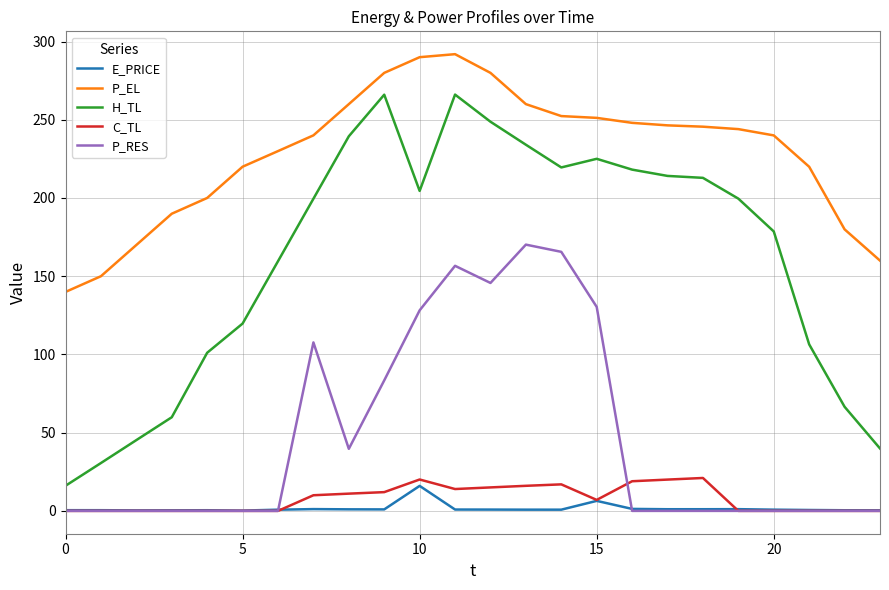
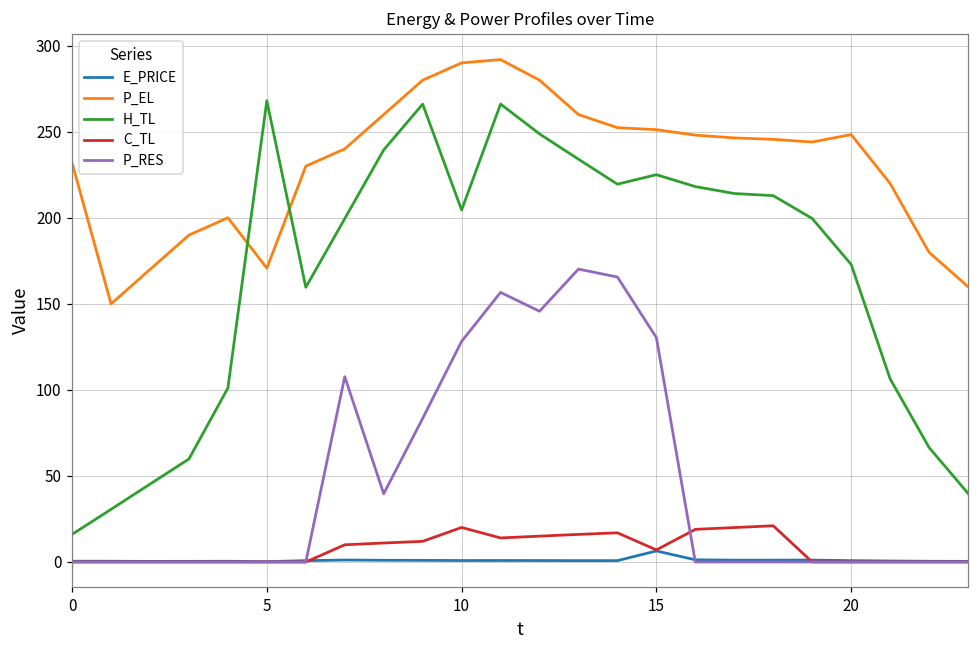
P_EL, 0: 140 -> 232
P_EL, 5: 220 -> 171
H_TL, 5: 120 -> 268
E_PRICE, 10: 16 -> 1
P_EL, 20: 240 -> 248
H_TL, 20: 179 -> 173
